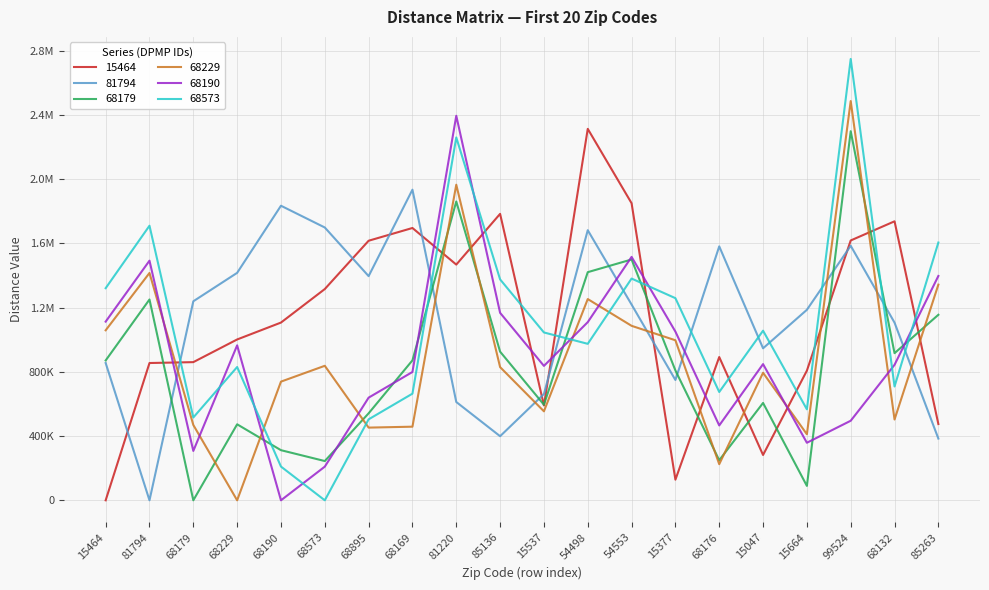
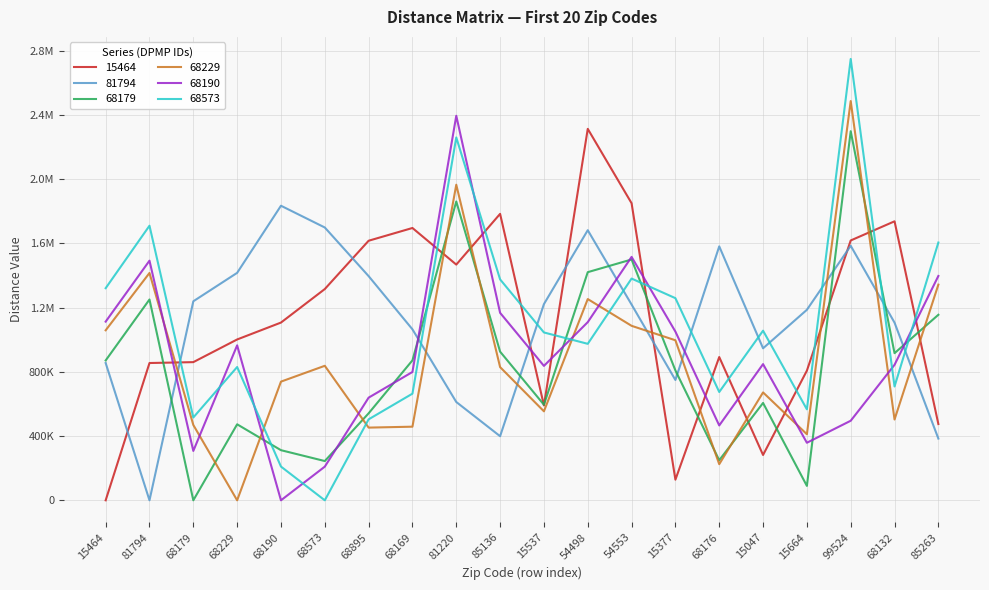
81794, 68169: 1930000 -> 1060000
81794, 15537: 660000 -> 1220000
68229, 15047: 790000 -> 670000
